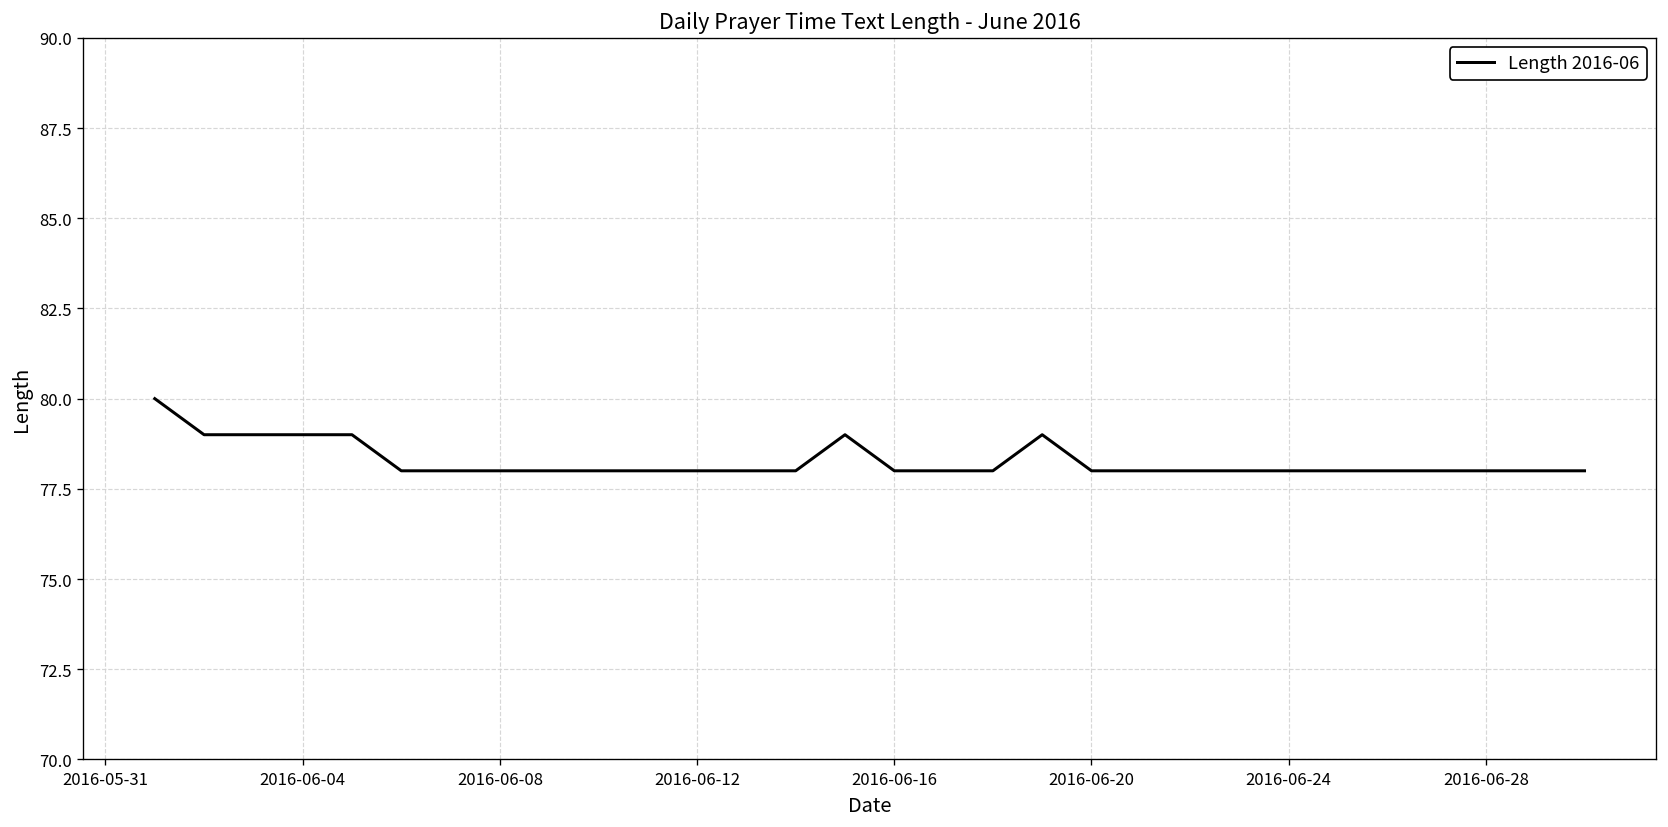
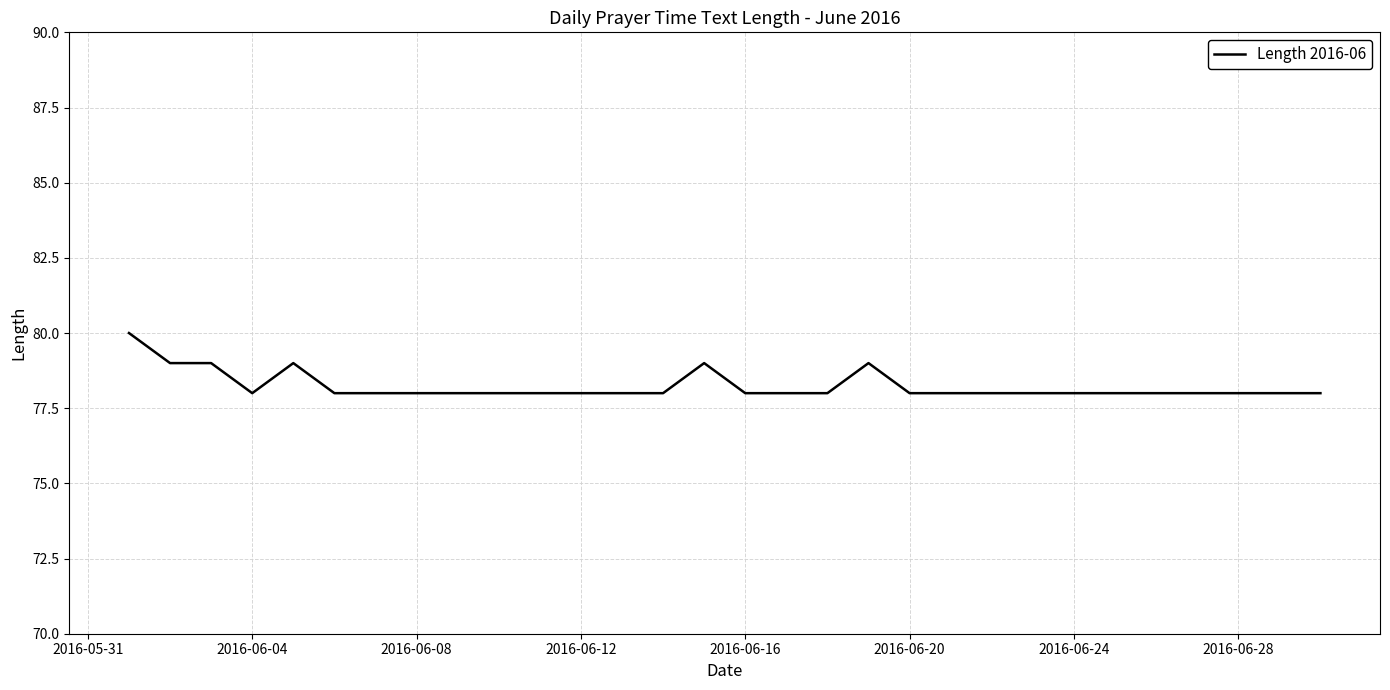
2016-06-04: 79 -> 78
